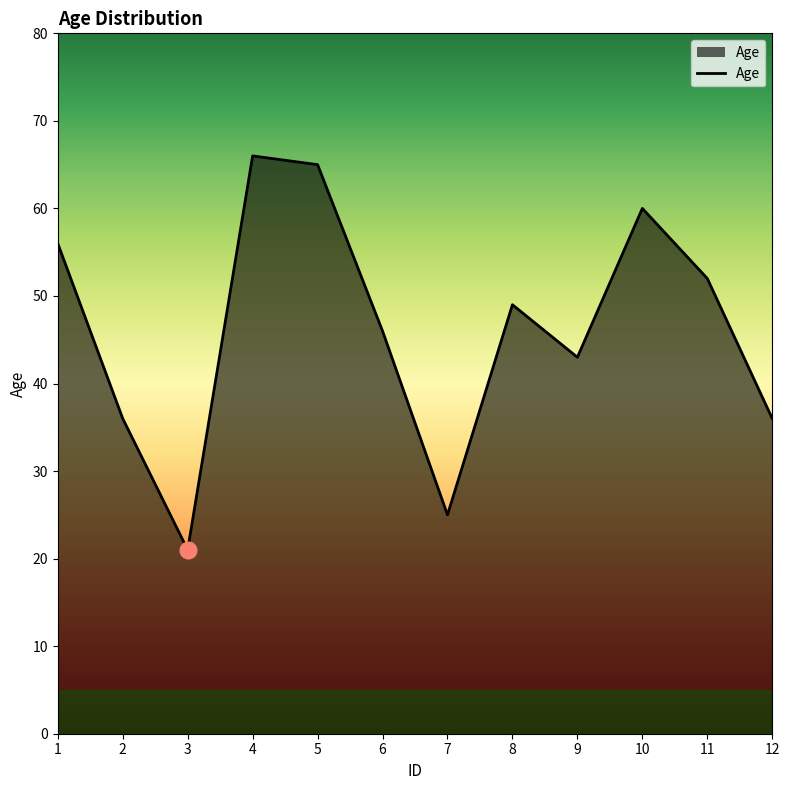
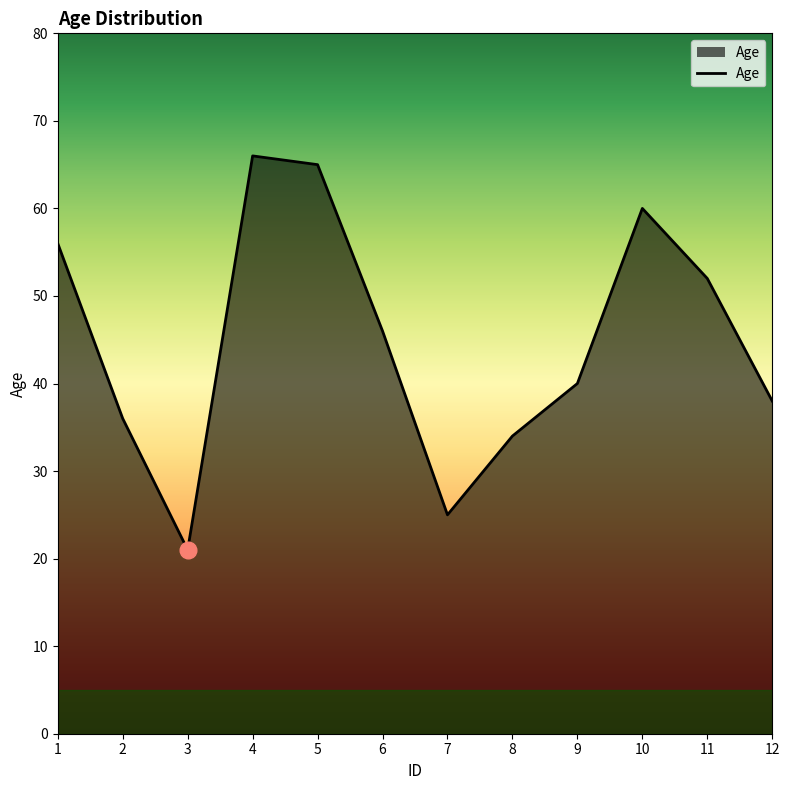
Age, 8: 49 -> 34
Age, 9: 43 -> 40
Age, 12: 36 -> 38
